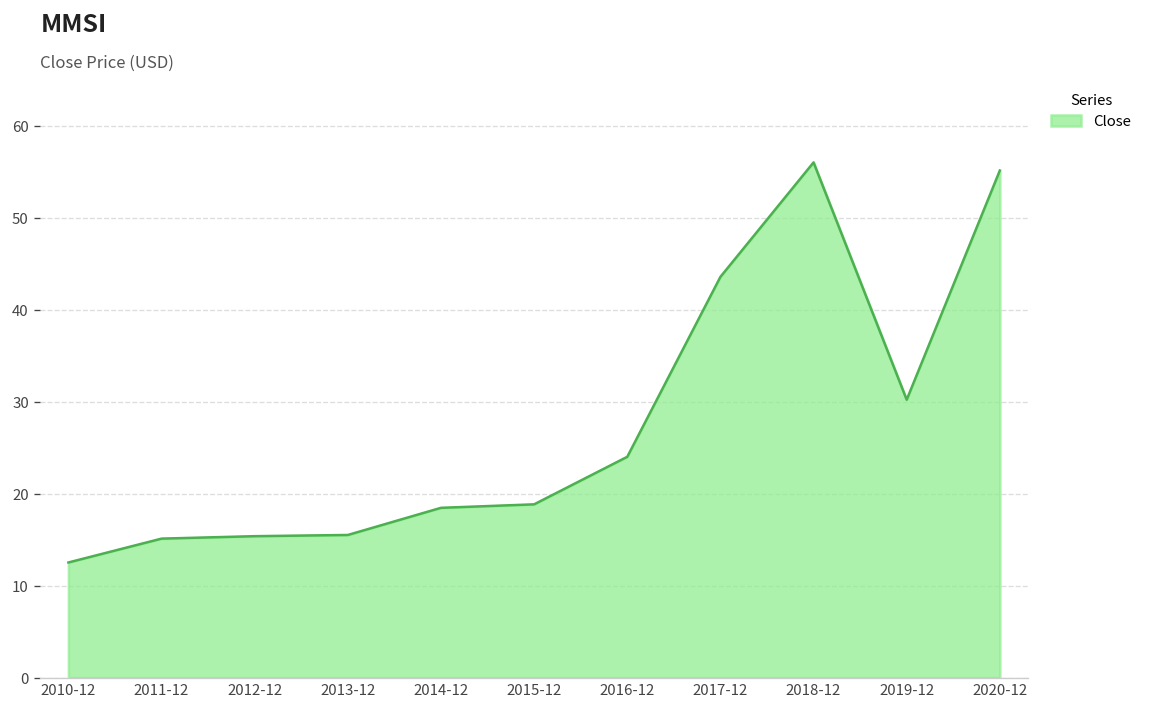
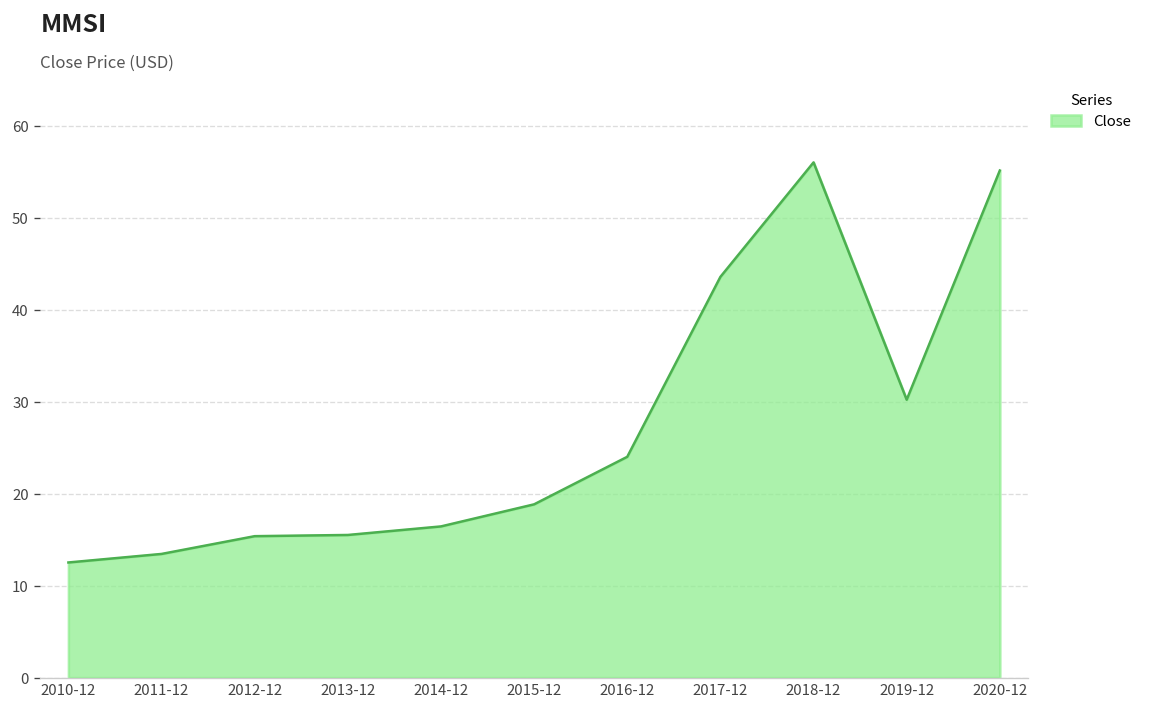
2011-12: 15 -> 13
2014-12: 18 -> 16
